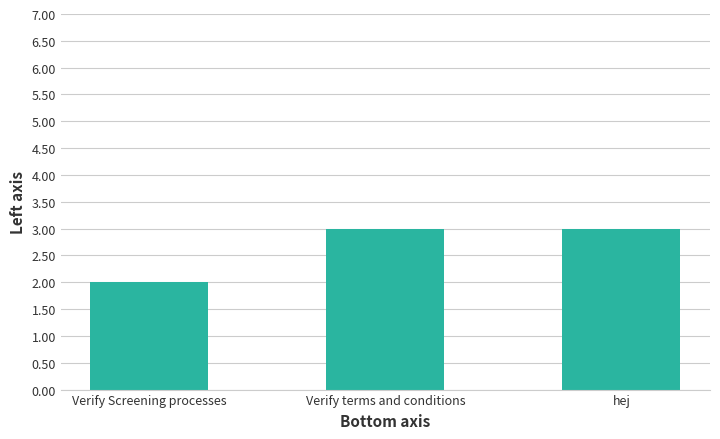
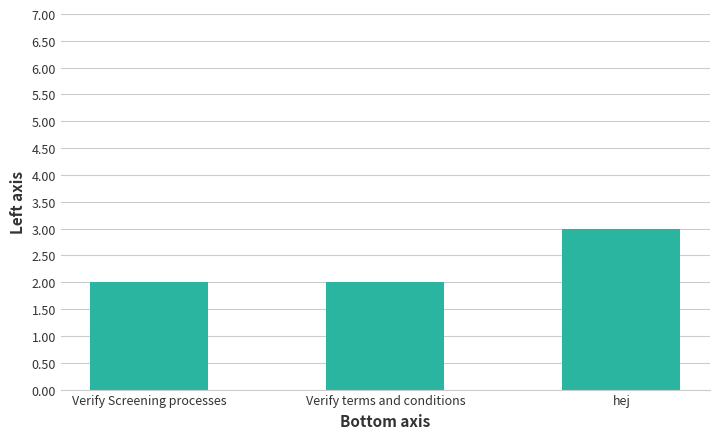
Verify terms and conditions: 3 -> 2
